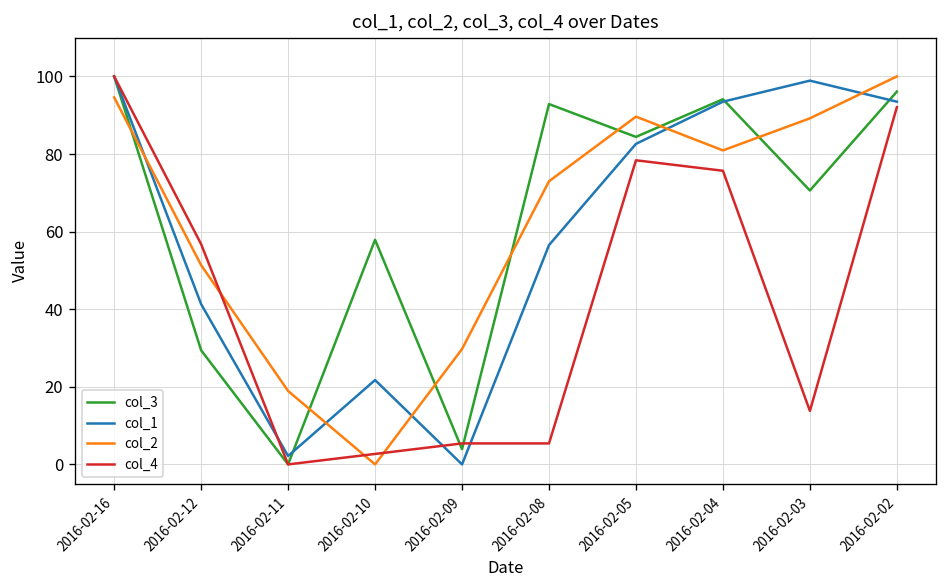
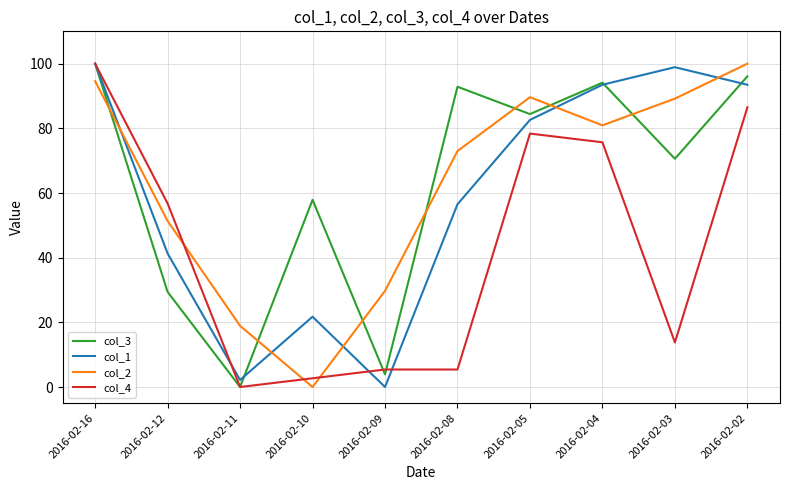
col_4, 2016-02-02: 92 -> 86
